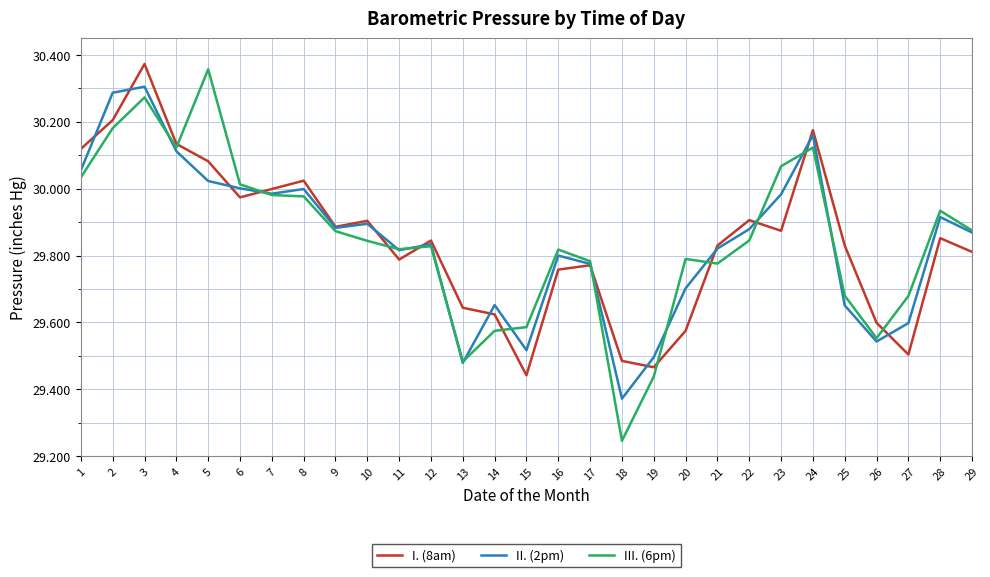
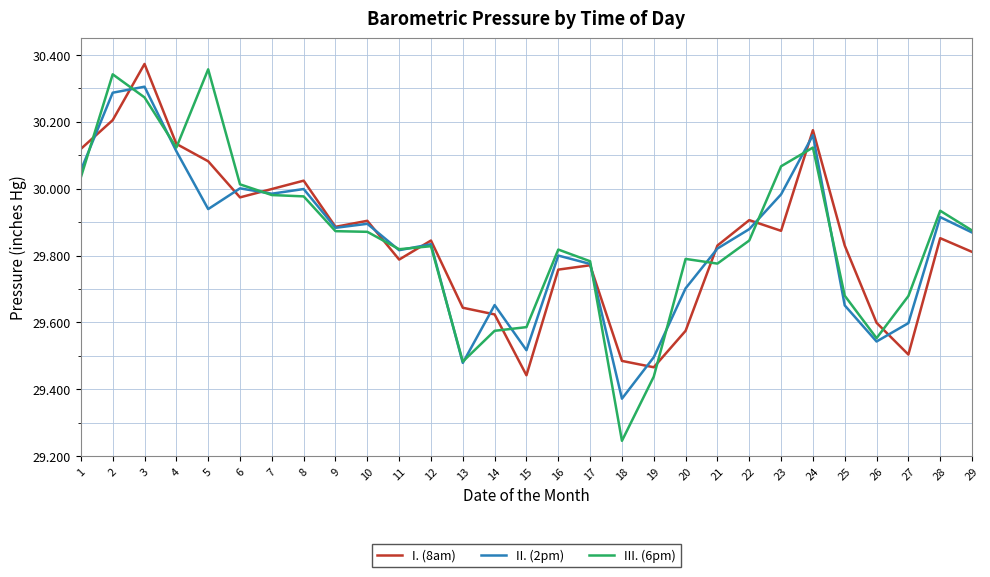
III. (6pm), 2: 30.18 -> 30.34
II. (2pm), 5: 30.02 -> 29.94
III. (6pm), 10: 29.84 -> 29.87
